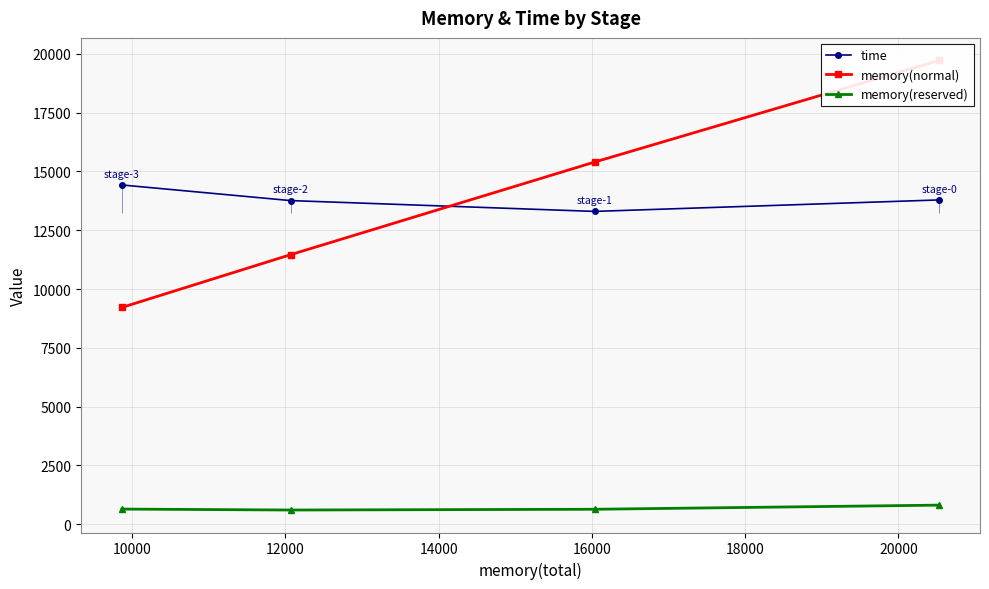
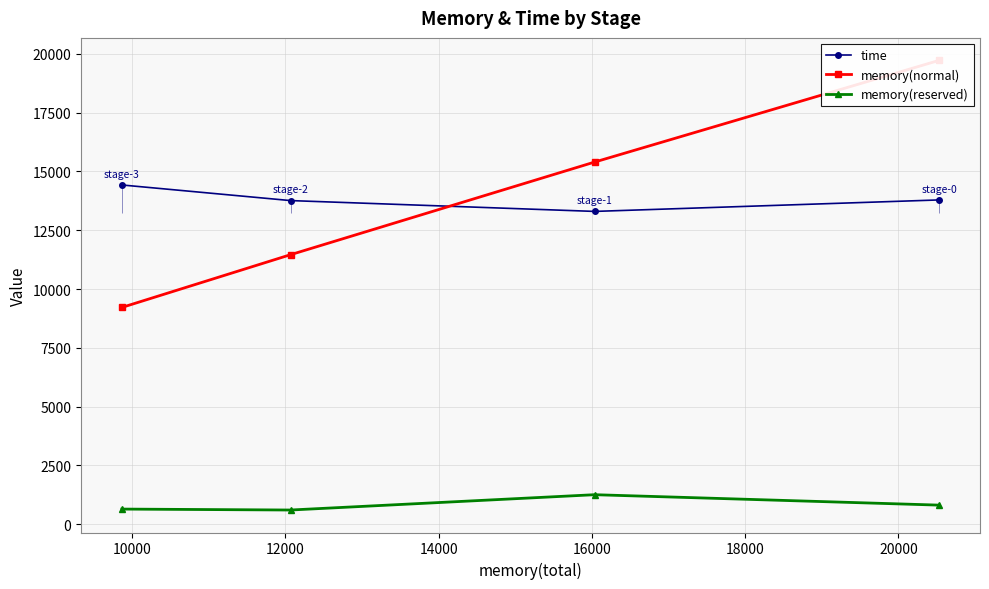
memory(reserved), 16000: 600 -> 1300
